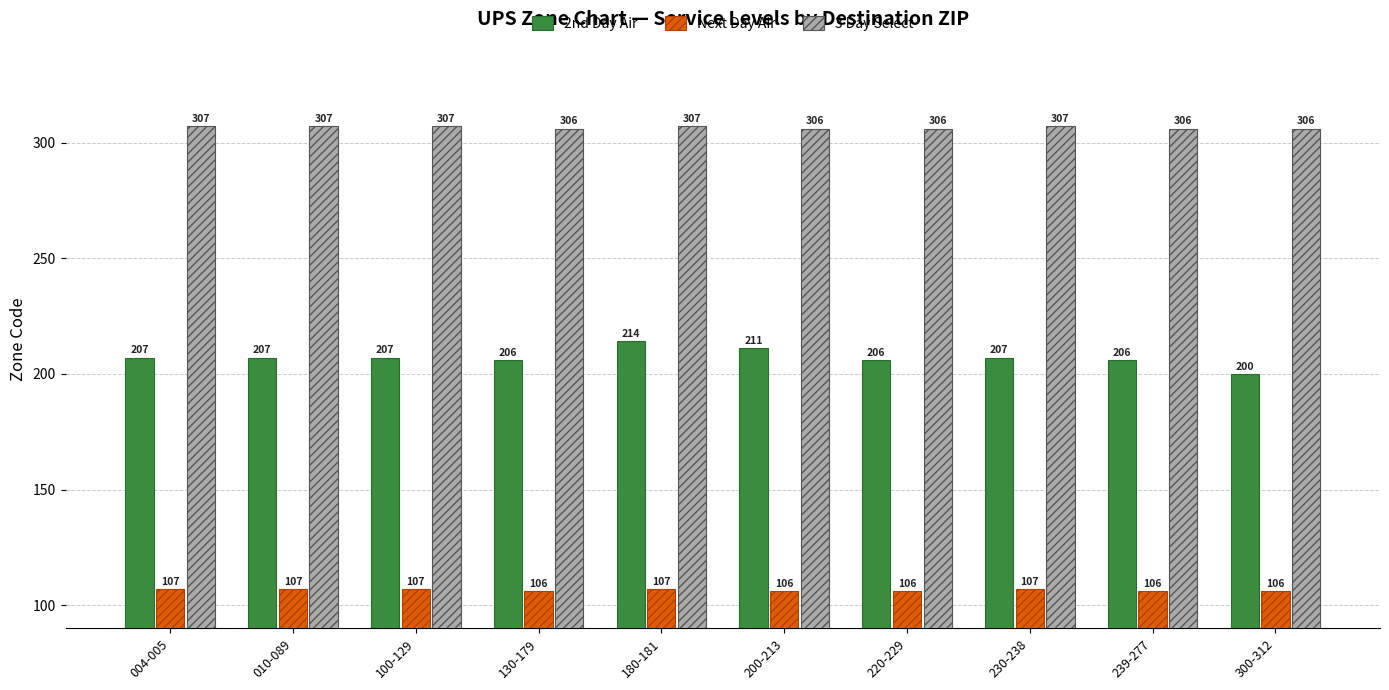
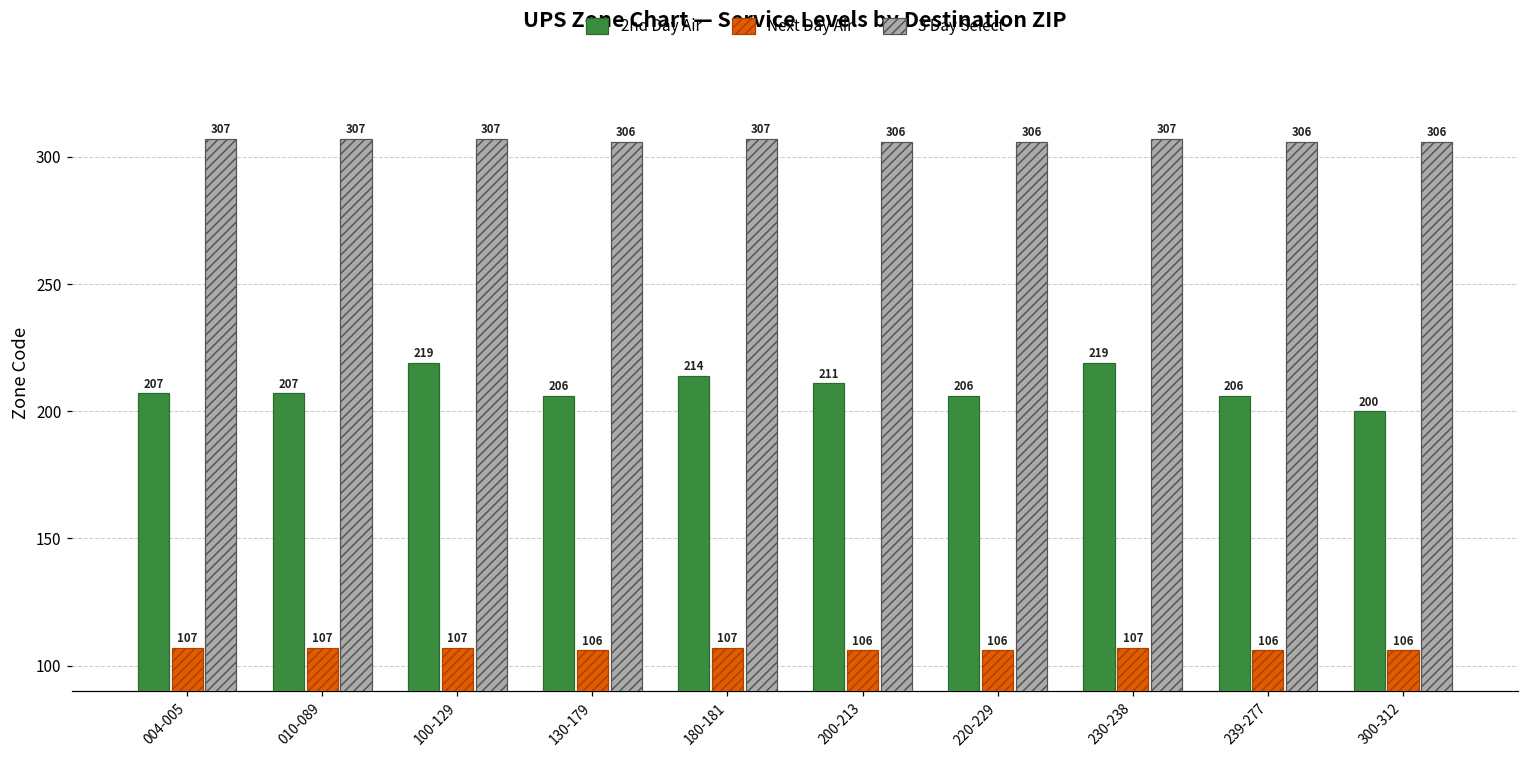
2nd Day Air, 100-129: 207 -> 219
2nd Day Air, 230-238: 207 -> 219
